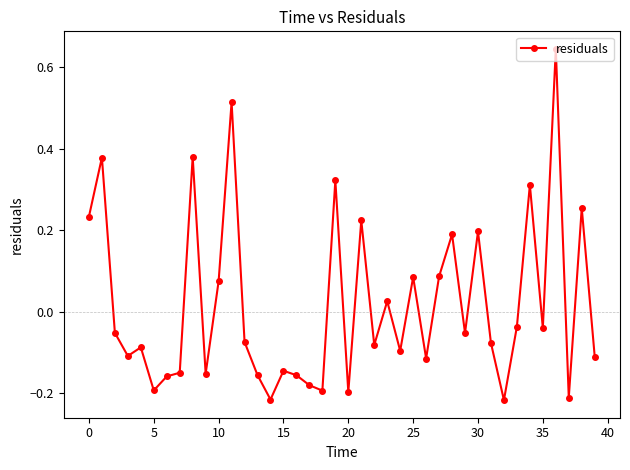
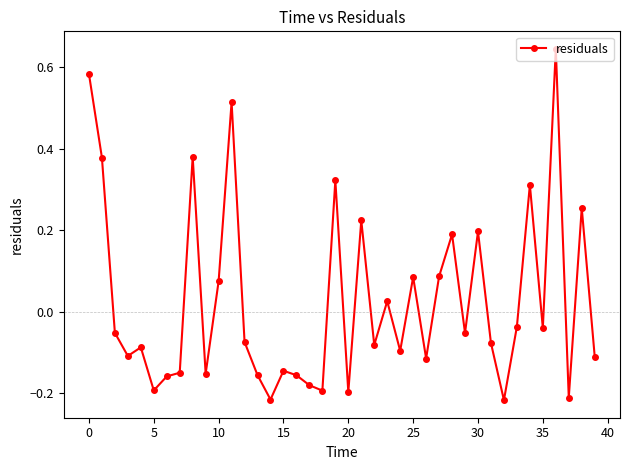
0: 0.23 -> 0.58
